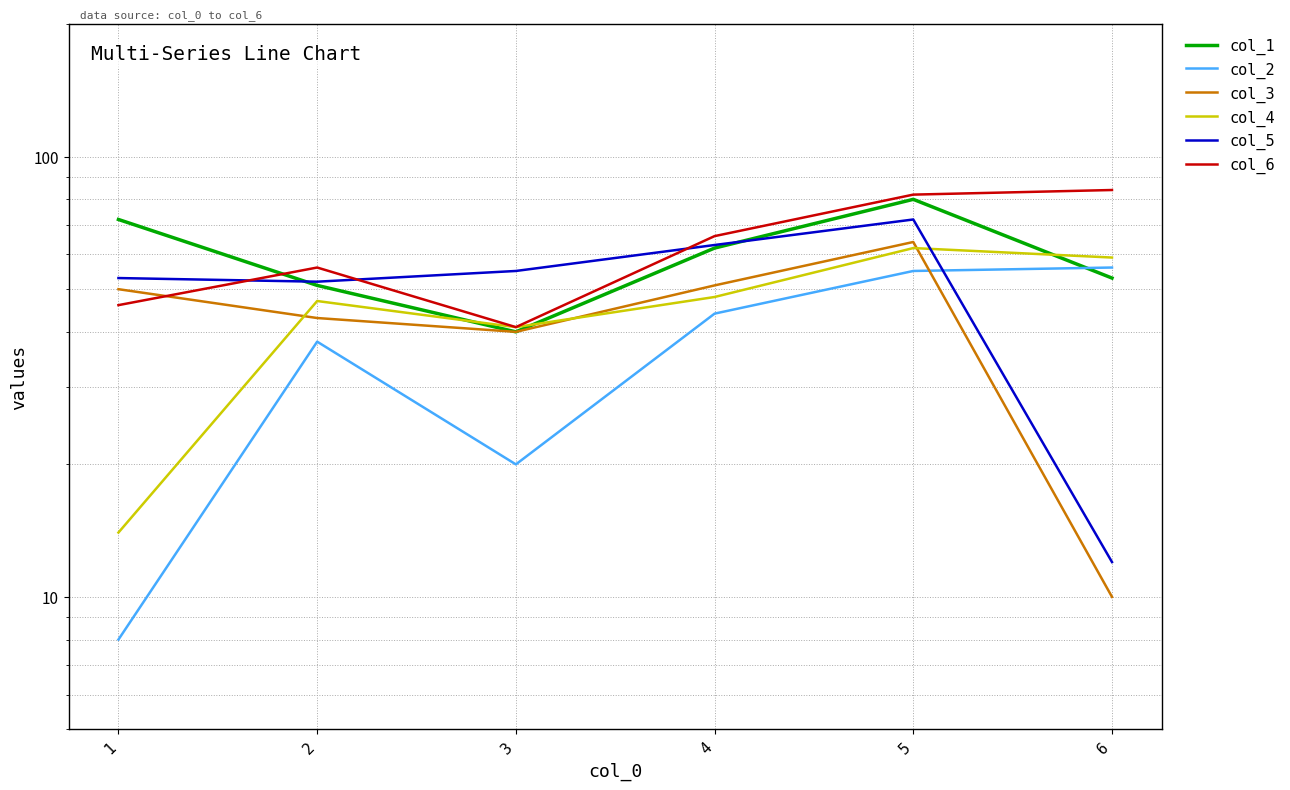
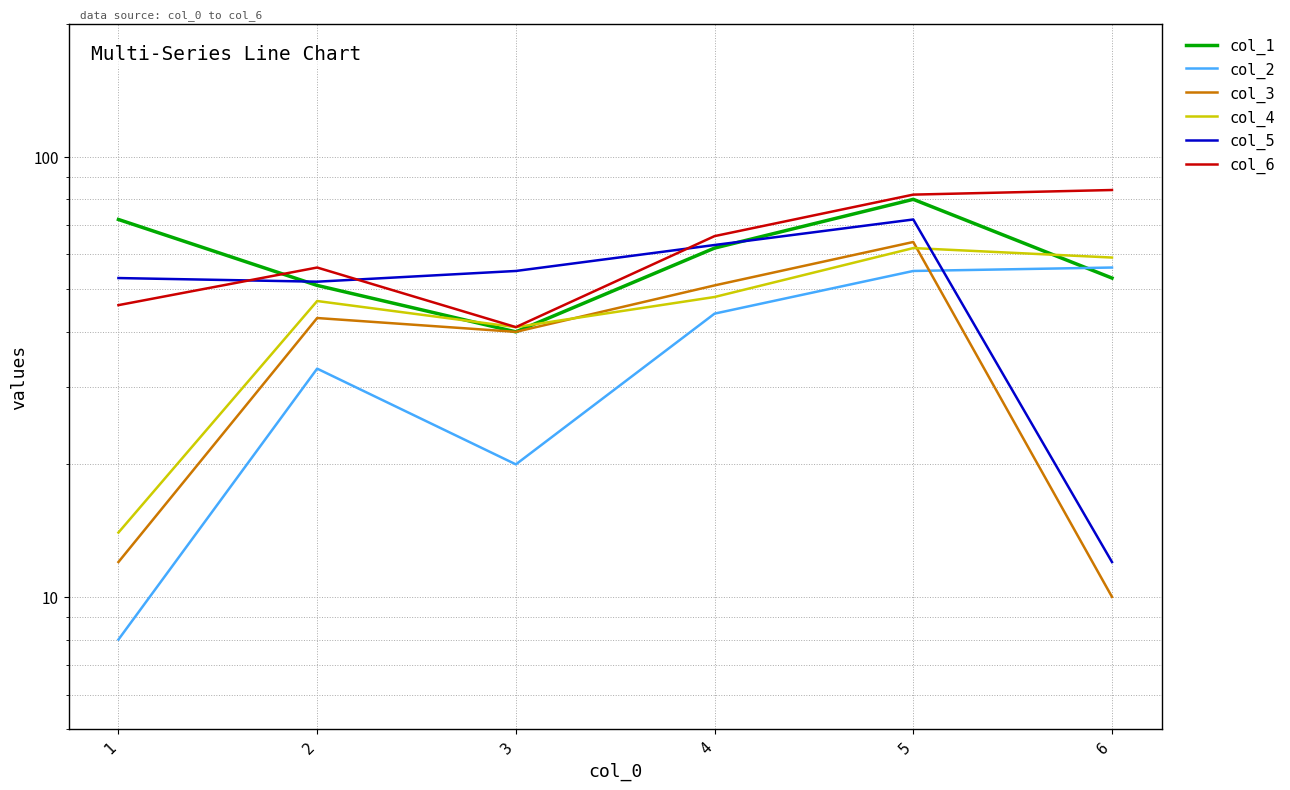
col_3, 1: 50 -> 12
col_2, 2: 38 -> 33
